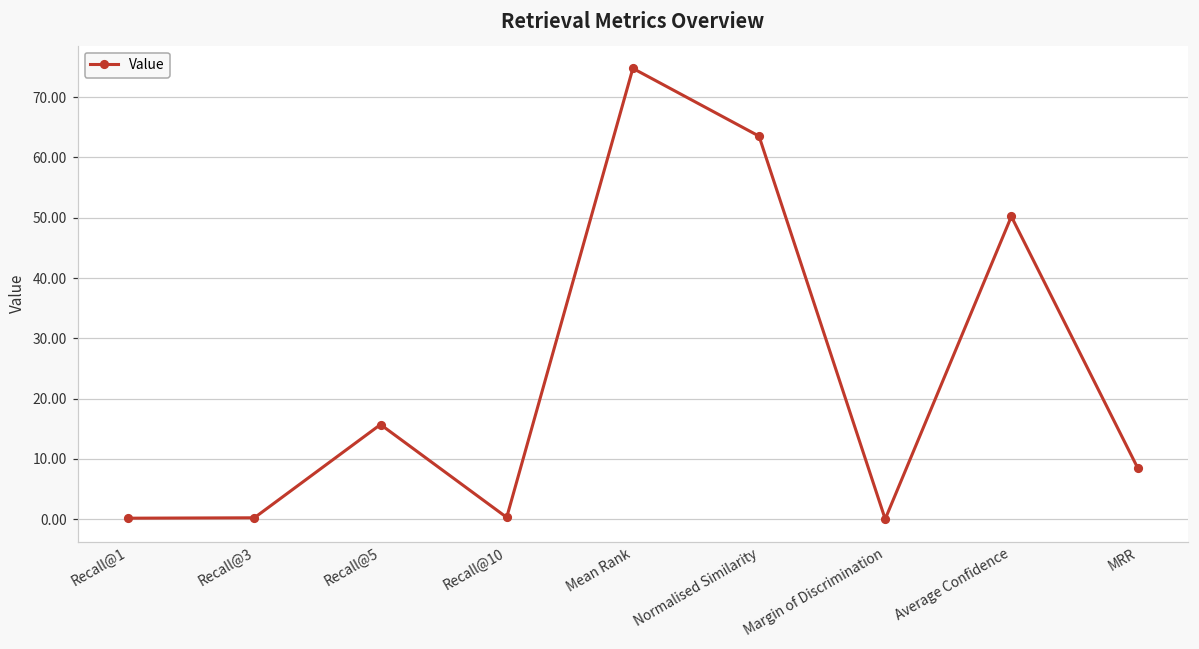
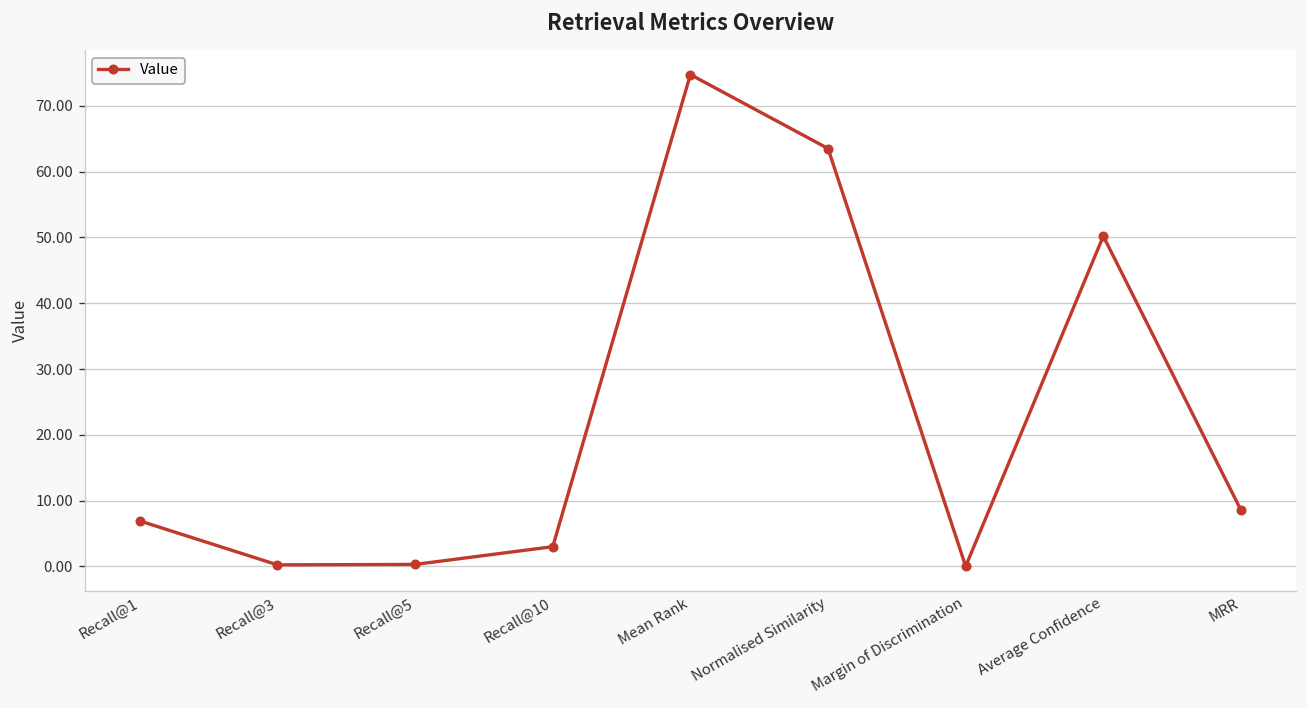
Recall@1: 0 -> 7
Recall@5: 16 -> 0
Recall@10: 0 -> 3
